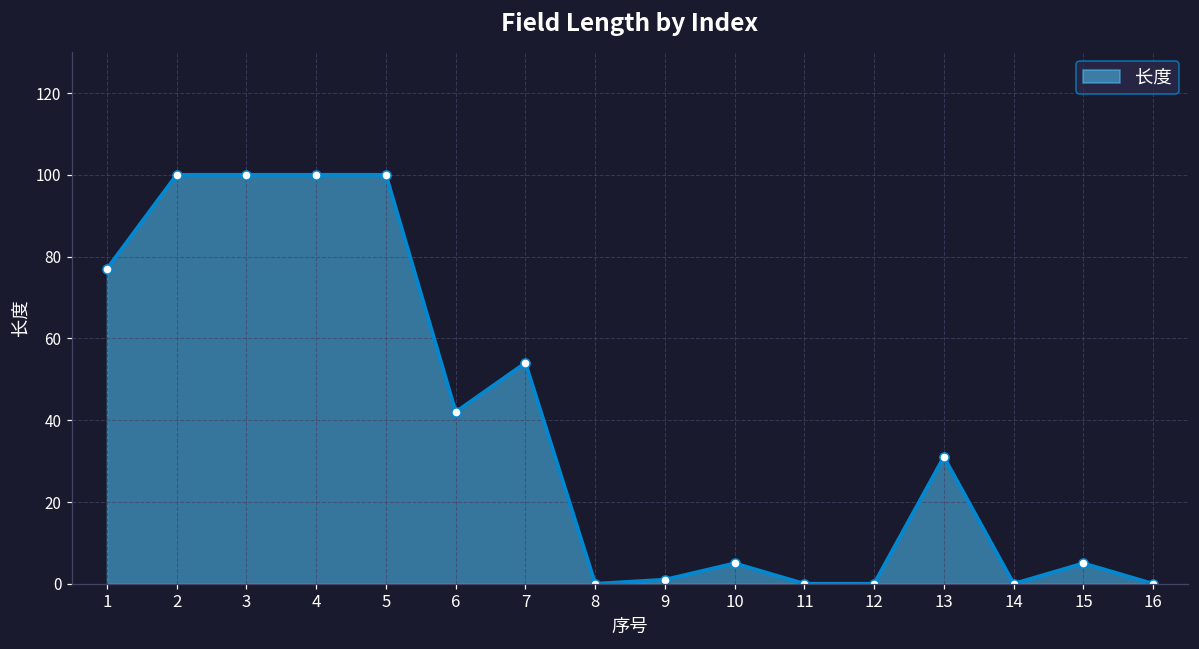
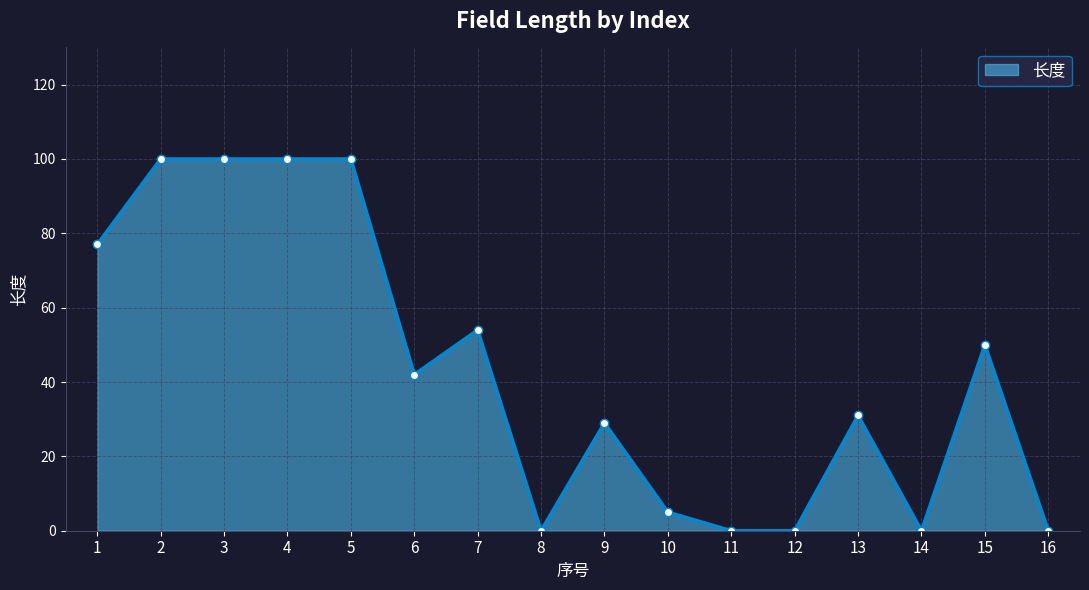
9: 1 -> 29
15: 5 -> 50
